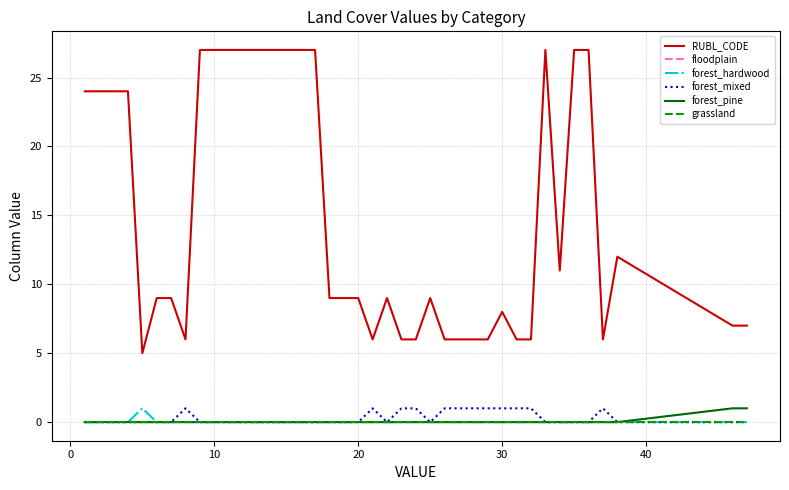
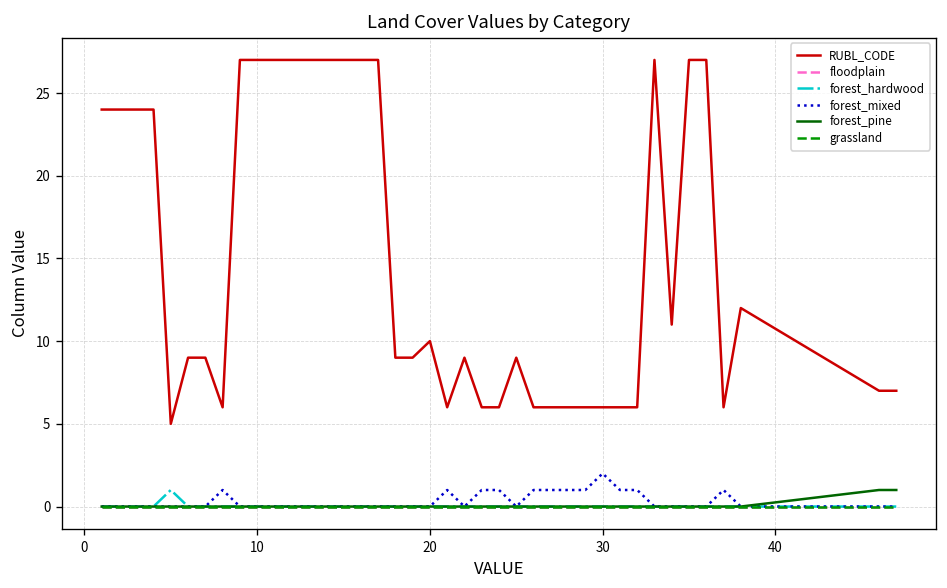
RUBL_CODE, 20: 9 -> 10
RUBL_CODE, 30: 8 -> 6
forest_mixed, 30: 1 -> 2
